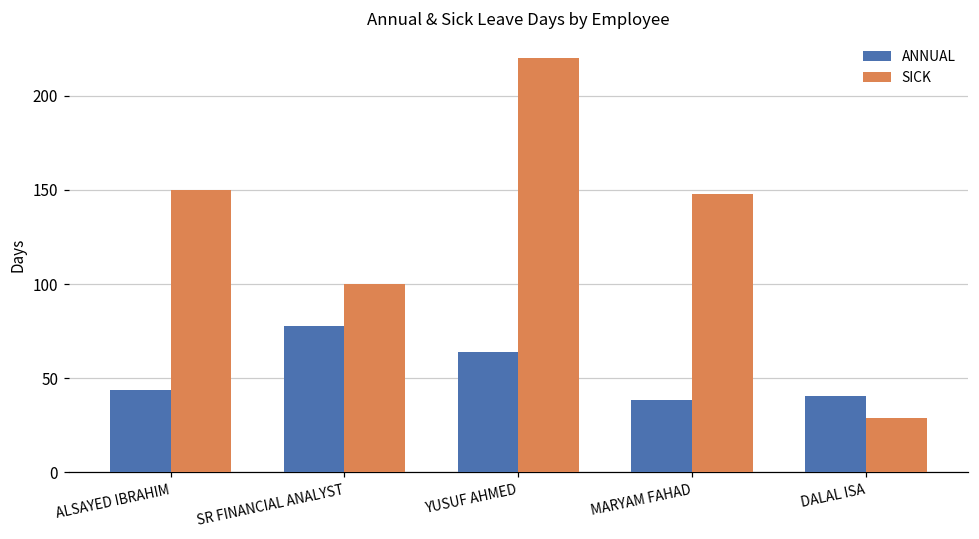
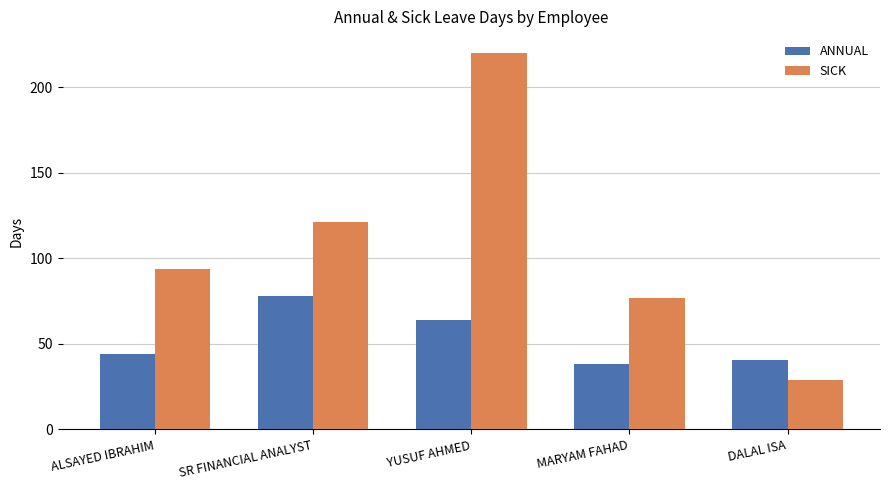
SICK, ALSAYED IBRAHIM: 150 -> 94
SICK, SR FINANCIAL ANALYST: 100 -> 121
SICK, MARYAM FAHAD: 148 -> 77
